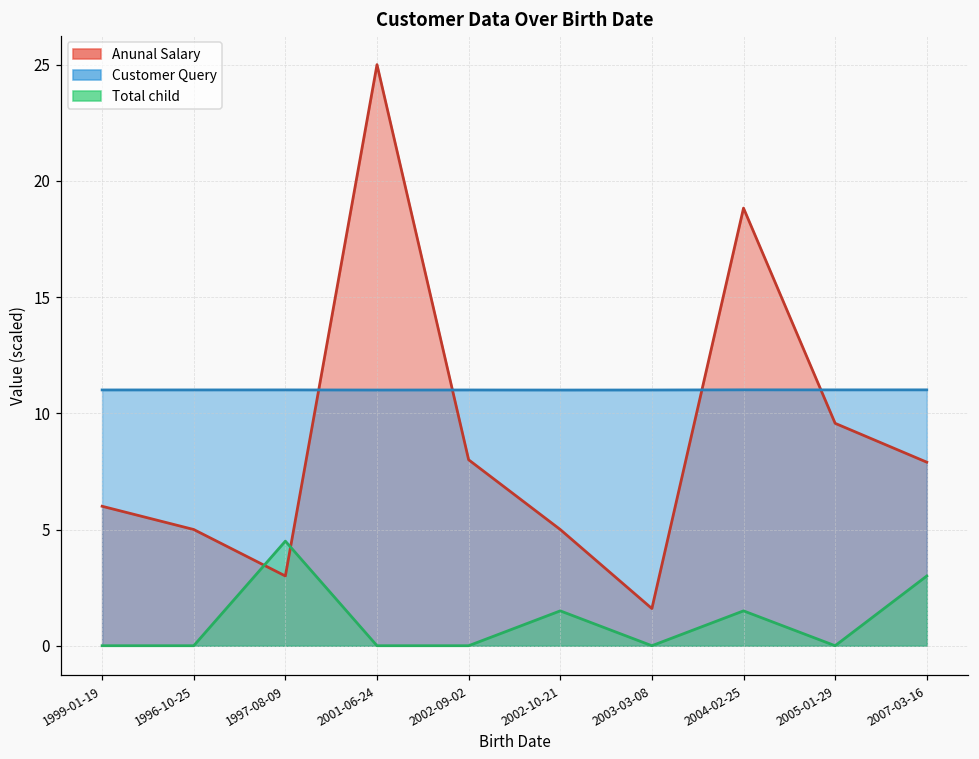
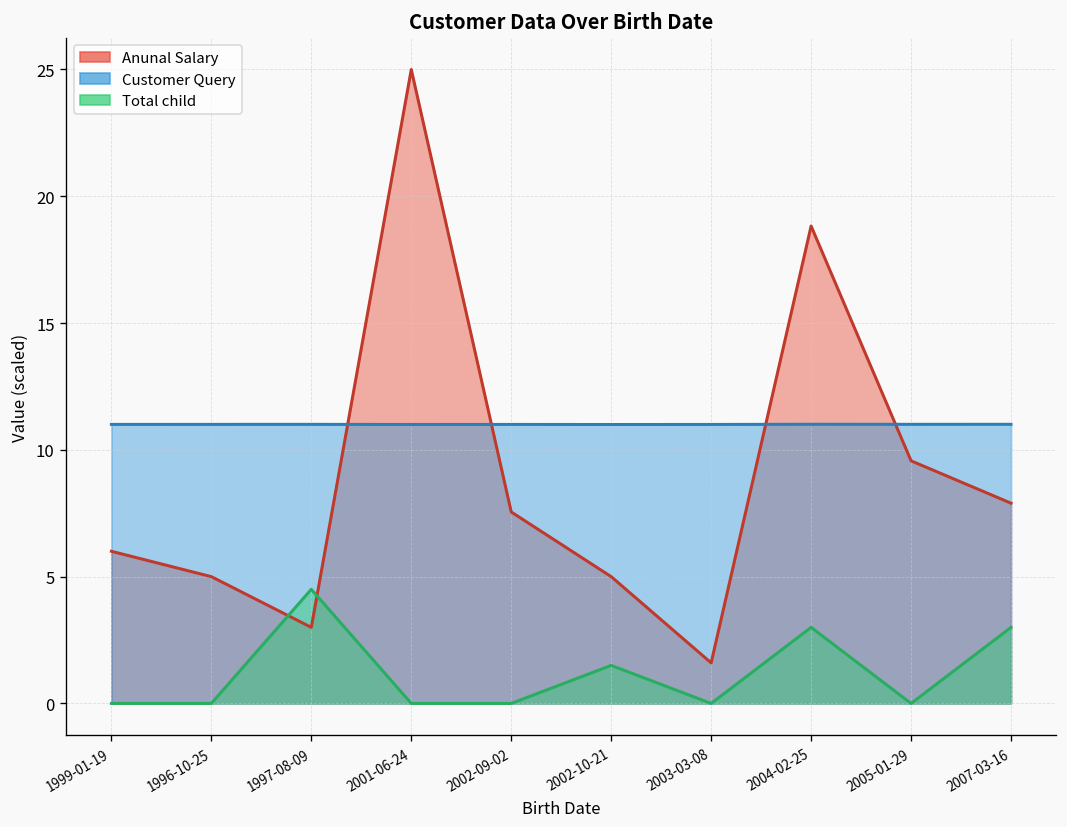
Anunal Salary, 2002-09-02: 8.0 -> 7.6
Total child, 2004-02-25: 1.5 -> 3.0
